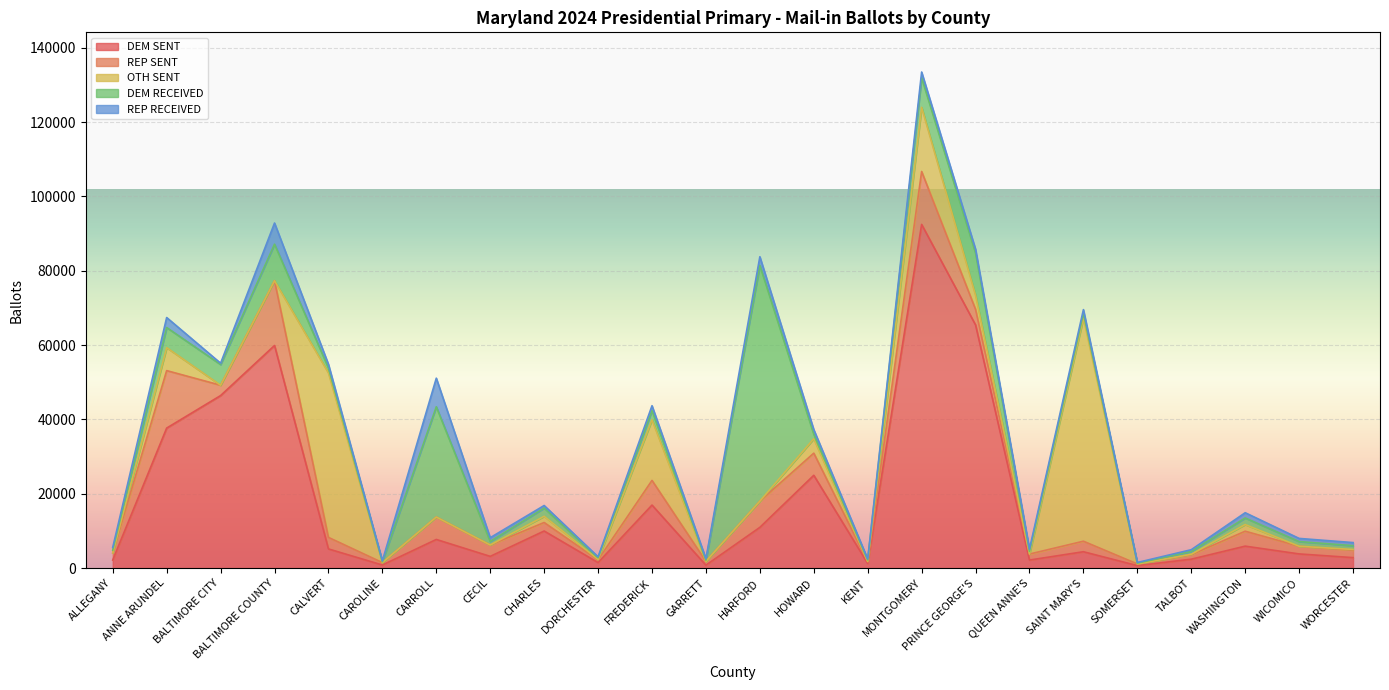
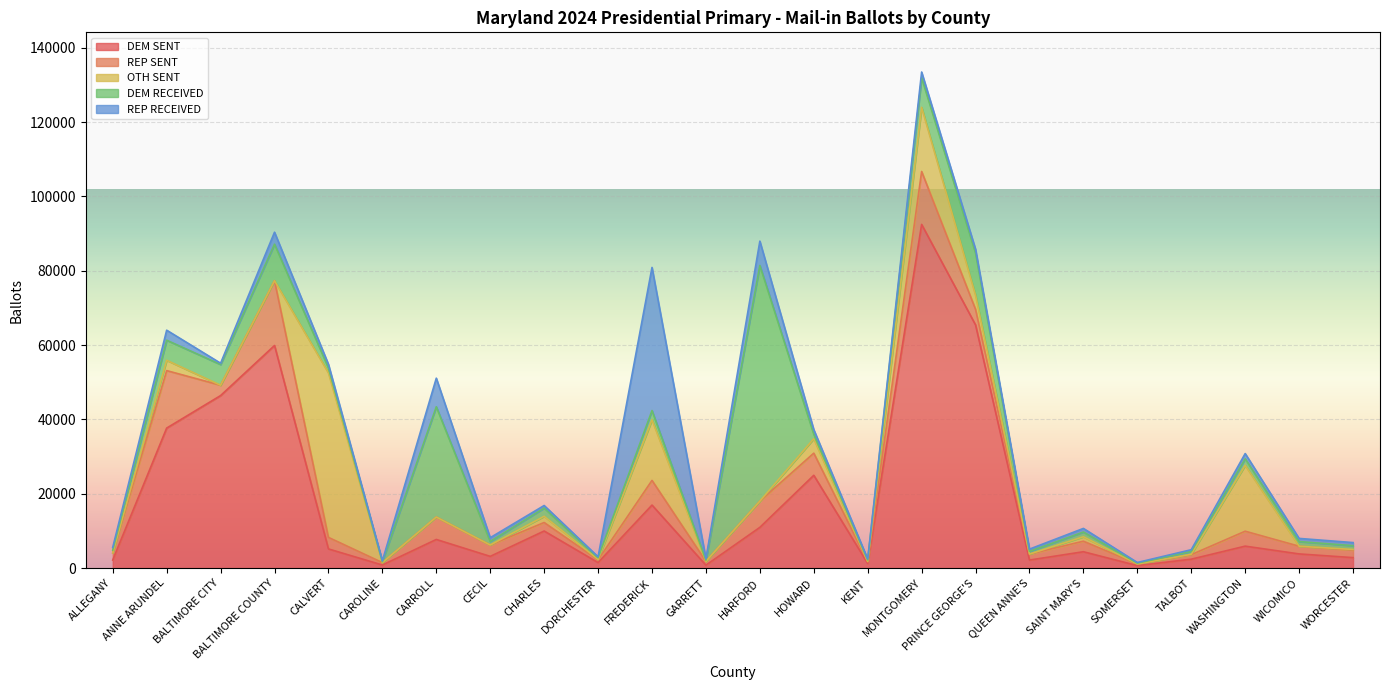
OTH SENT, ANNE ARUNDEL: 6000 -> 3000
REP RECEIVED, BALTIMORE COUNTY: 6000 -> 3000
REP RECEIVED, FREDERICK: 1000 -> 39000
REP RECEIVED, HARFORD: 2000 -> 7000
OTH SENT, SAINT MARY'S: 60000 -> 1000
OTH SENT, WASHINGTON: 2000 -> 18000
